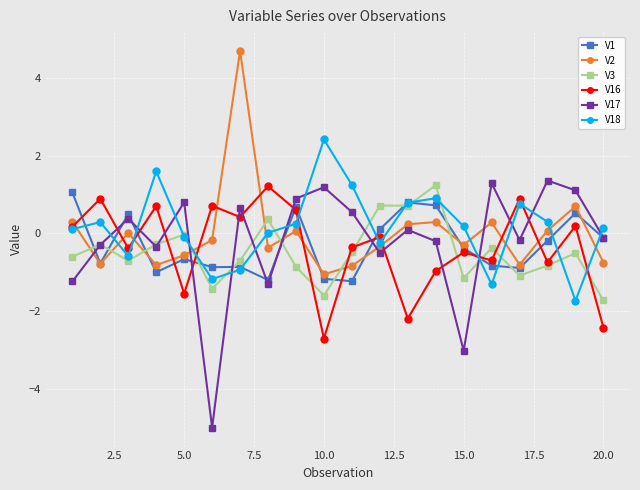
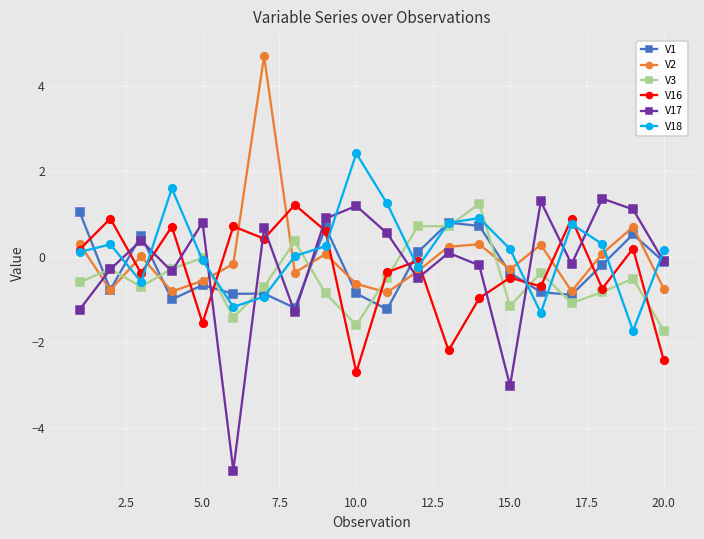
V1, 10.0: -1.2 -> -0.9
V2, 10.0: -1.1 -> -0.6
